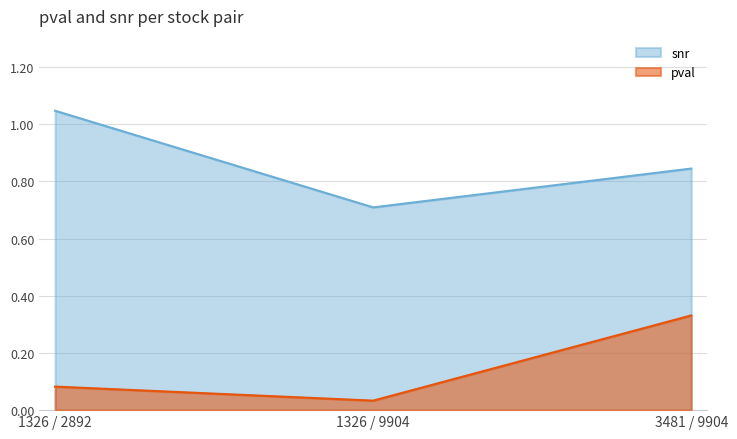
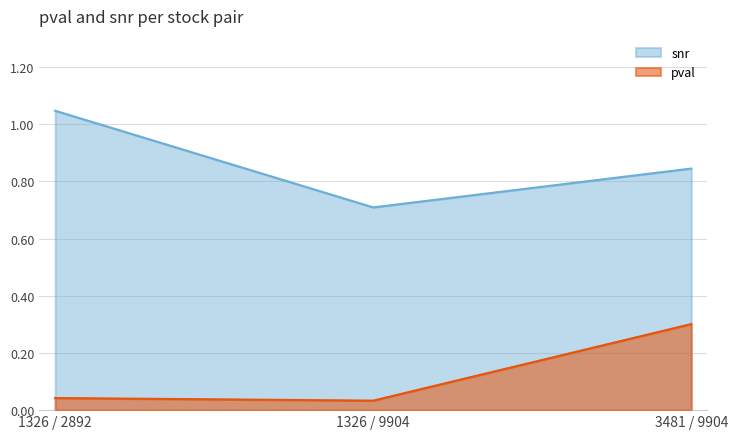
pval, 1326 / 2892: 0.08 -> 0.04
pval, 3481 / 9904: 0.33 -> 0.30
